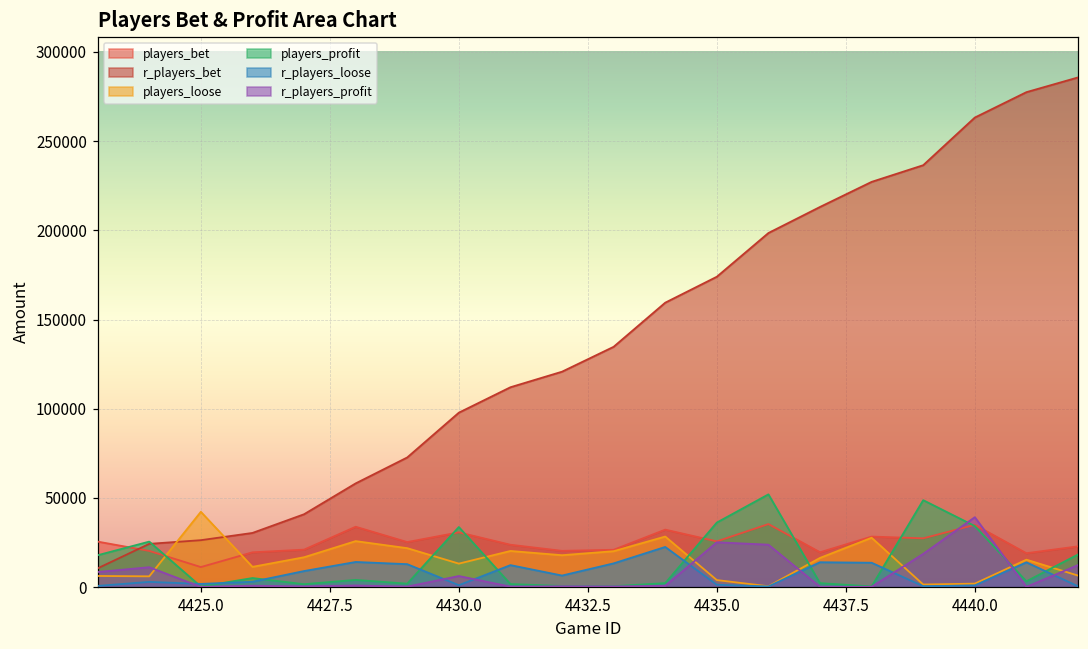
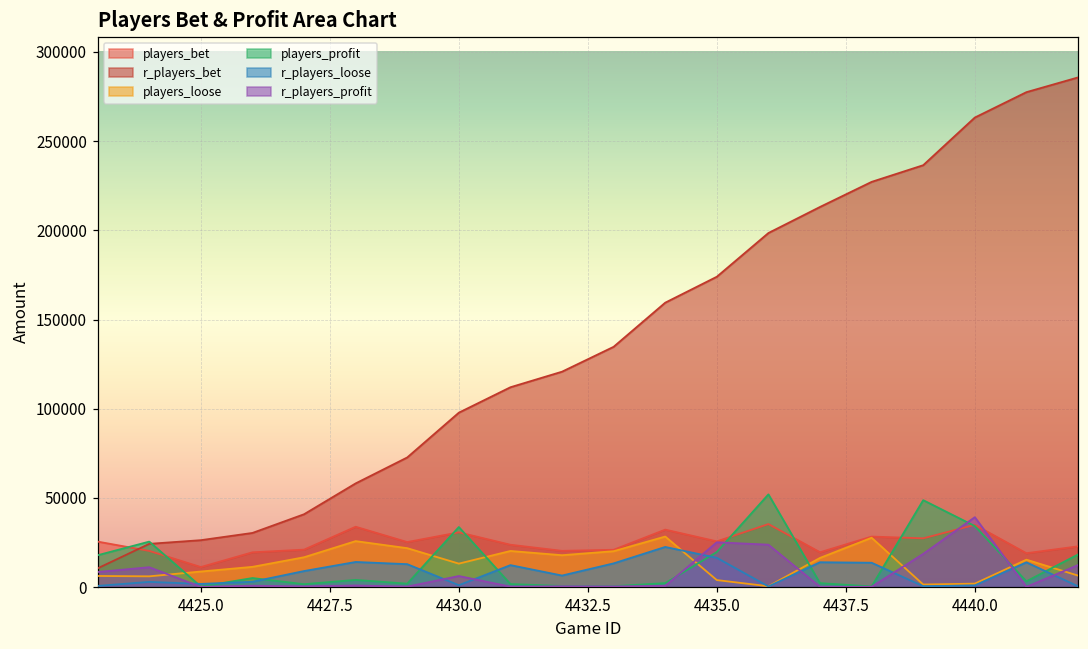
players_loose, 4425.0: 42000 -> 9000
players_profit, 4435.0: 36000 -> 20000
r_players_loose, 4435.0: 1000 -> 16000
